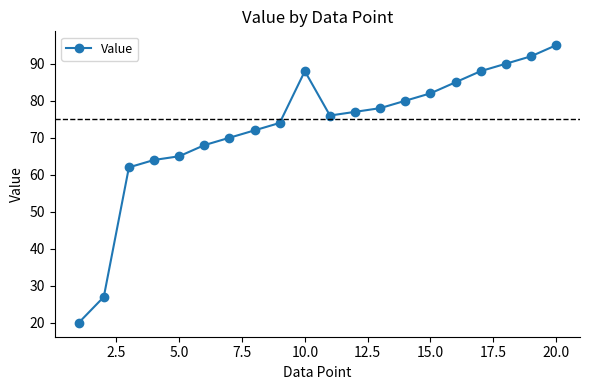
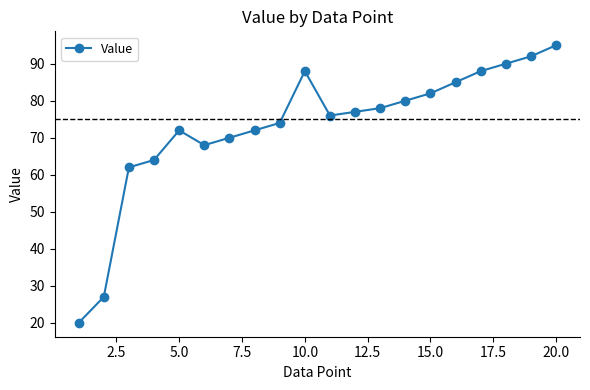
5.0: 65 -> 72
